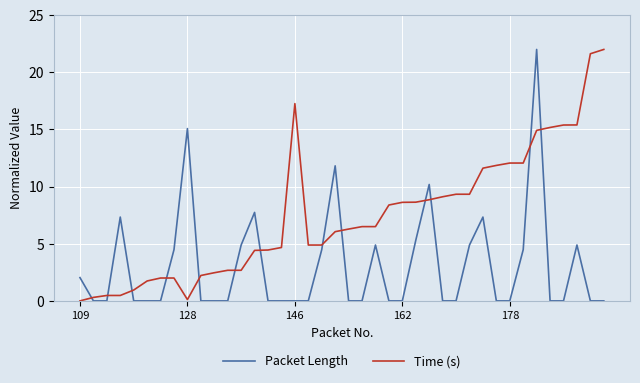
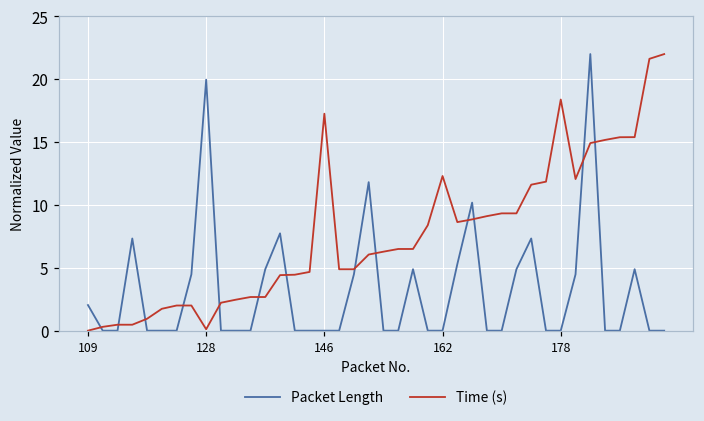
Packet Length, 128: 15.1 -> 20.0
Time (s), 162: 8.6 -> 12.3
Time (s), 178: 12.1 -> 18.4
